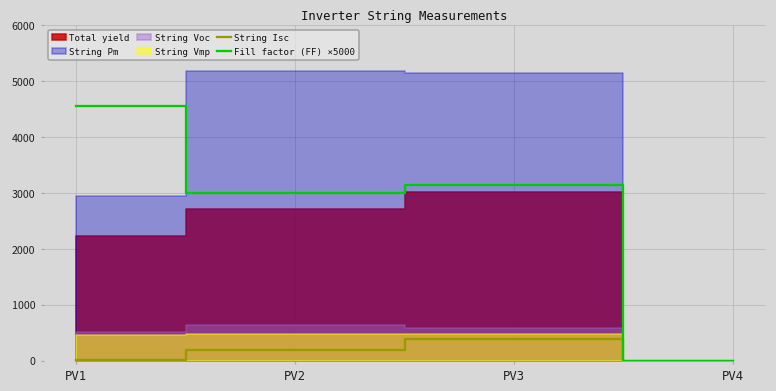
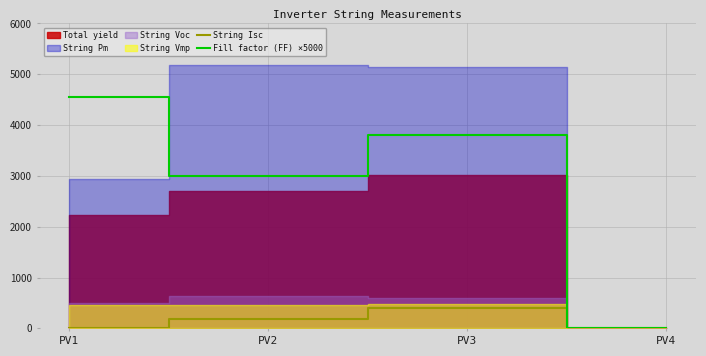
Fill factor (FF) ×5000, PV3: 3200 -> 3800
